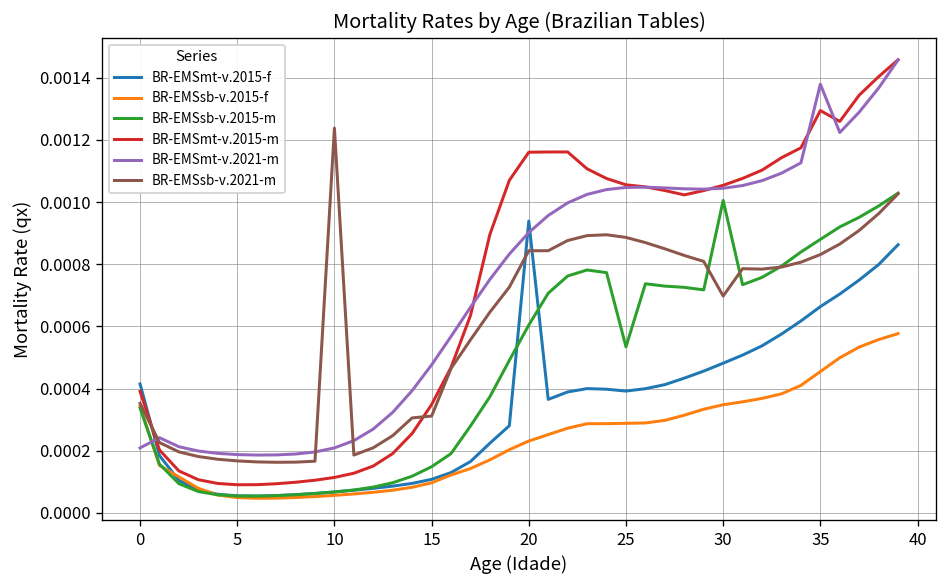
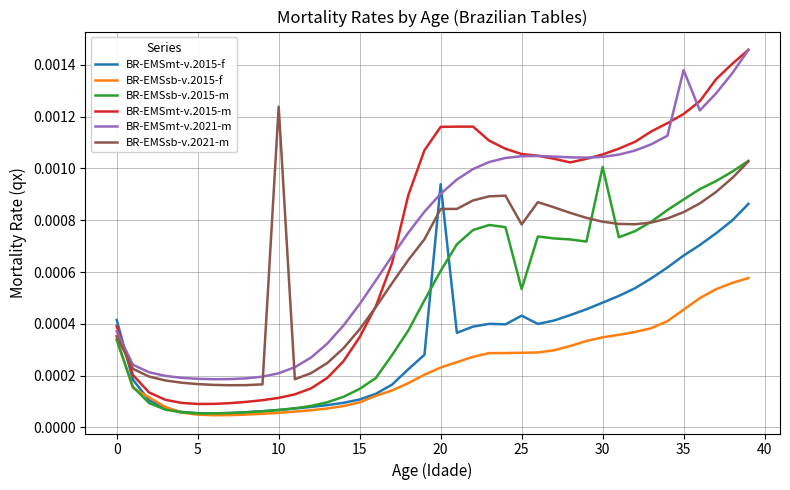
BR-EMSmt-v.2021-m, 0: 0.00021 -> 0.00037
BR-EMSsb-v.2021-m, 15: 0.00031 -> 0.00038
BR-EMSmt-v.2015-f, 25: 0.00039 -> 0.00043
BR-EMSsb-v.2021-m, 25: 0.00089 -> 0.00078
BR-EMSsb-v.2021-m, 30: 0.00070 -> 0.00079
BR-EMSmt-v.2015-m, 35: 0.00129 -> 0.00121
